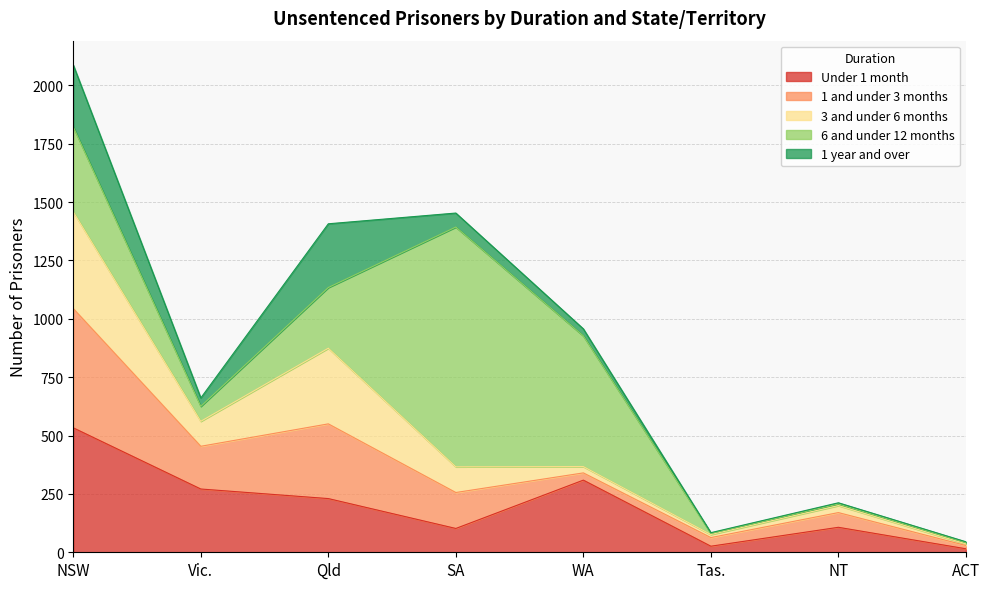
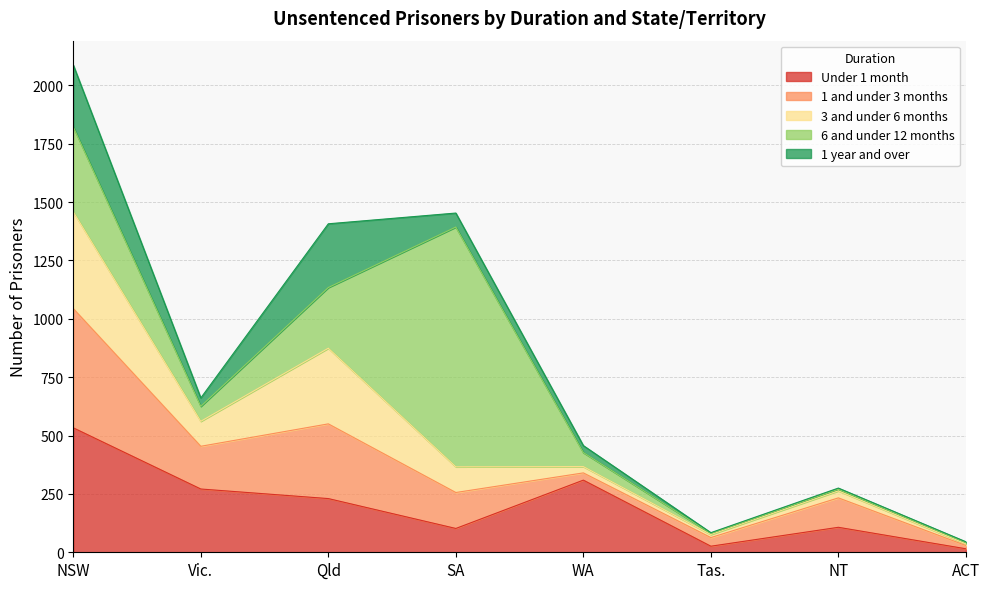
6 and under 12 months, WA: 560 -> 60
1 and under 3 months, NT: 60 -> 130
